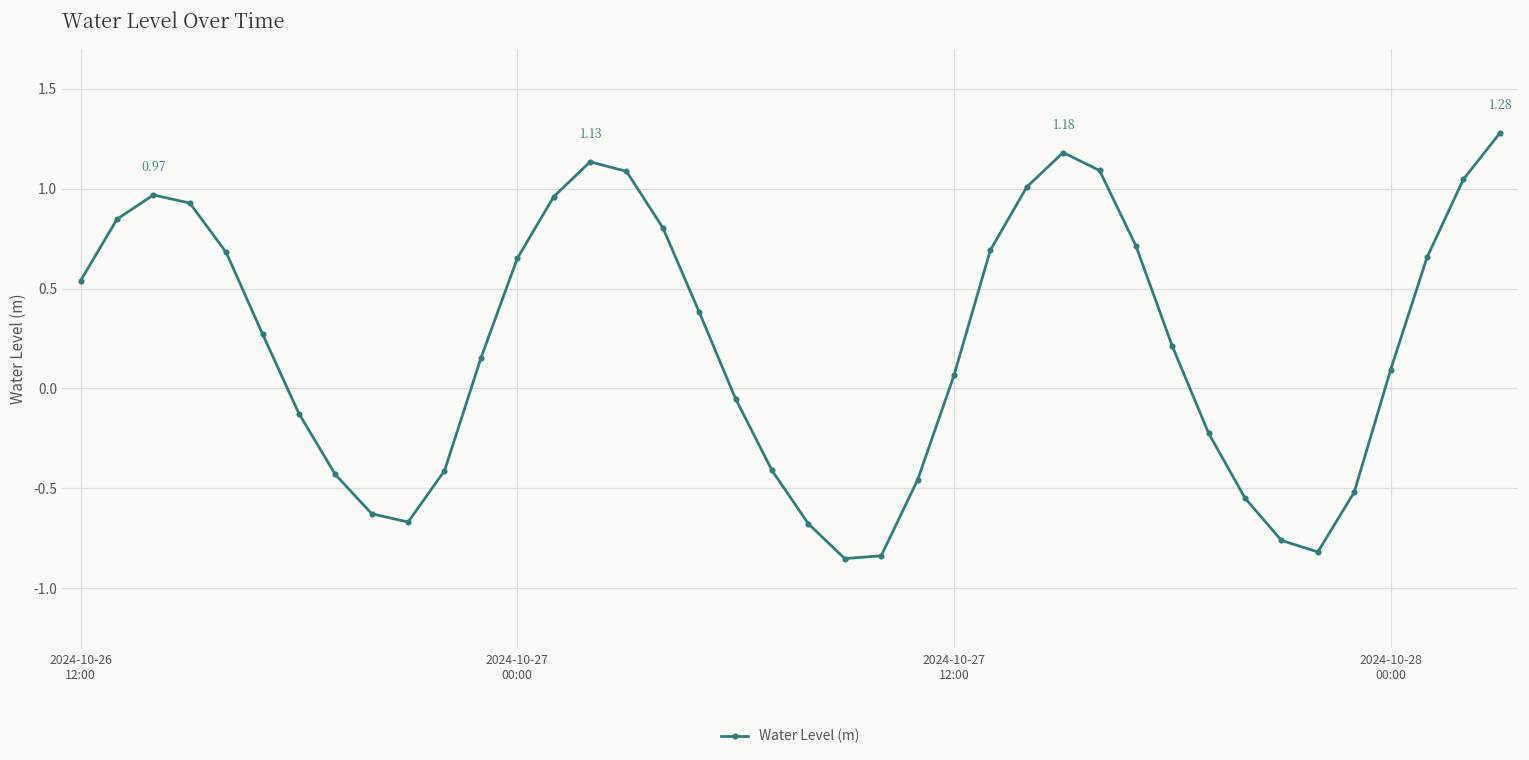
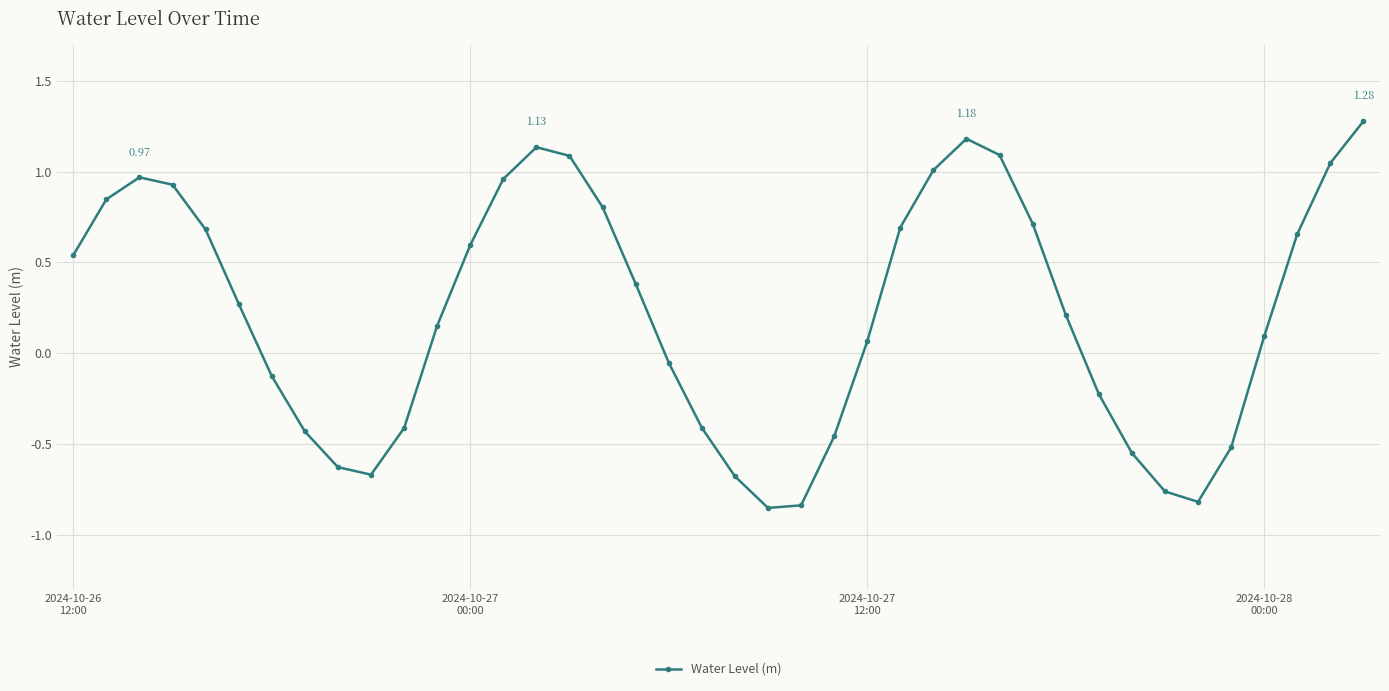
2024-10-27 00:00: 0.65 -> 0.60
